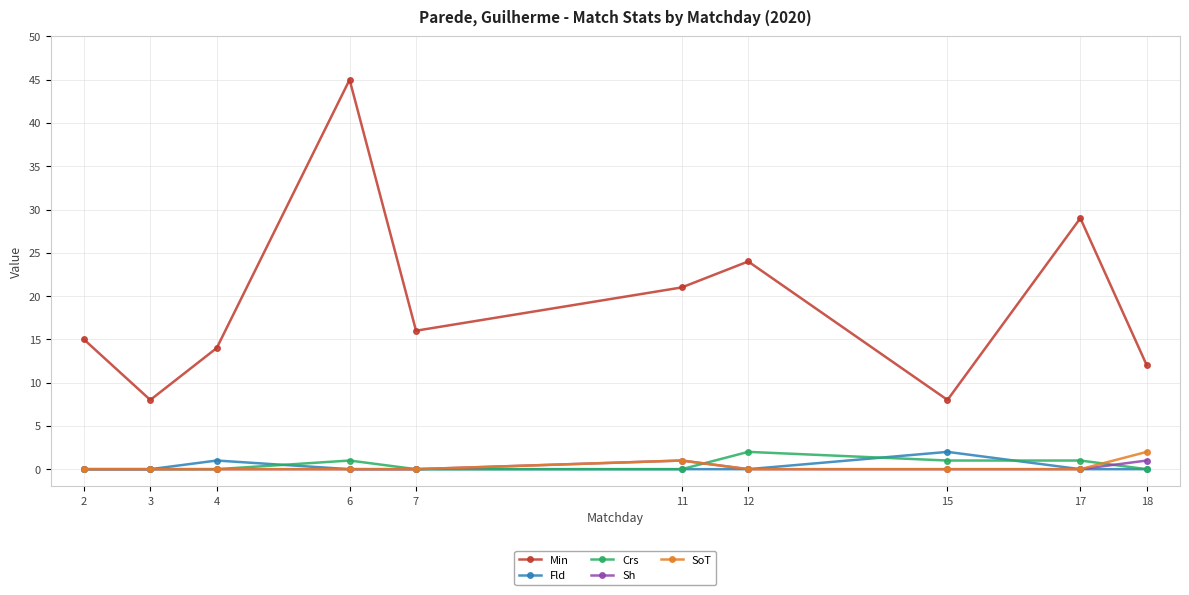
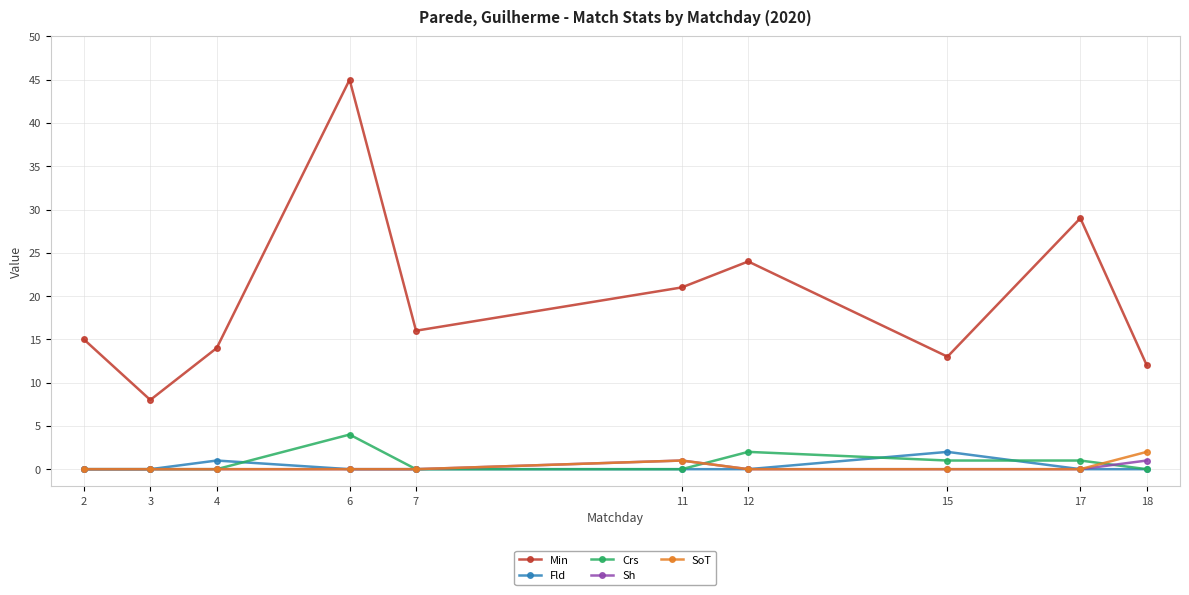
Crs, 6: 1 -> 4
Min, 15: 8 -> 13
